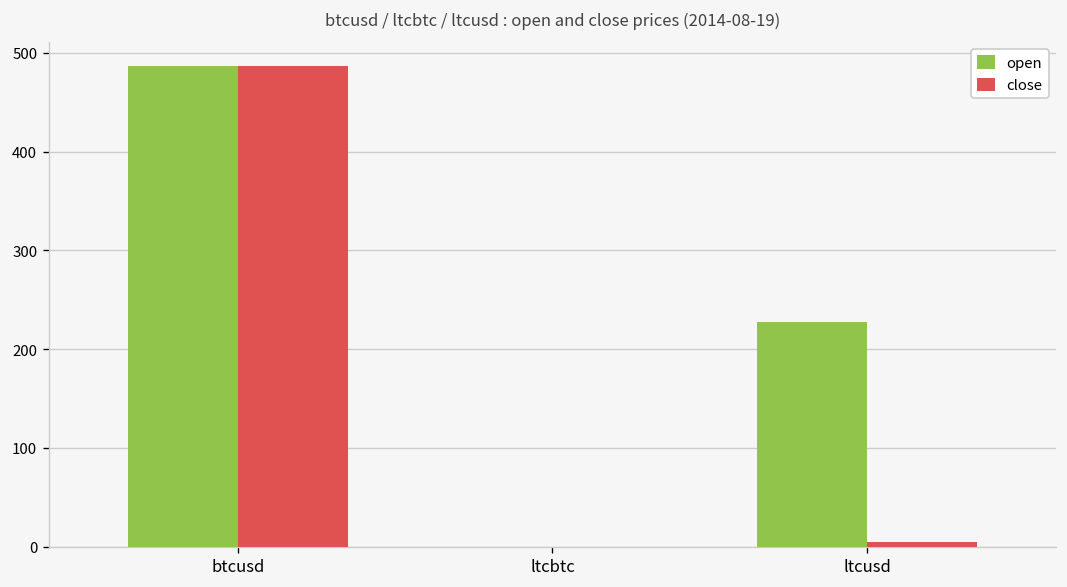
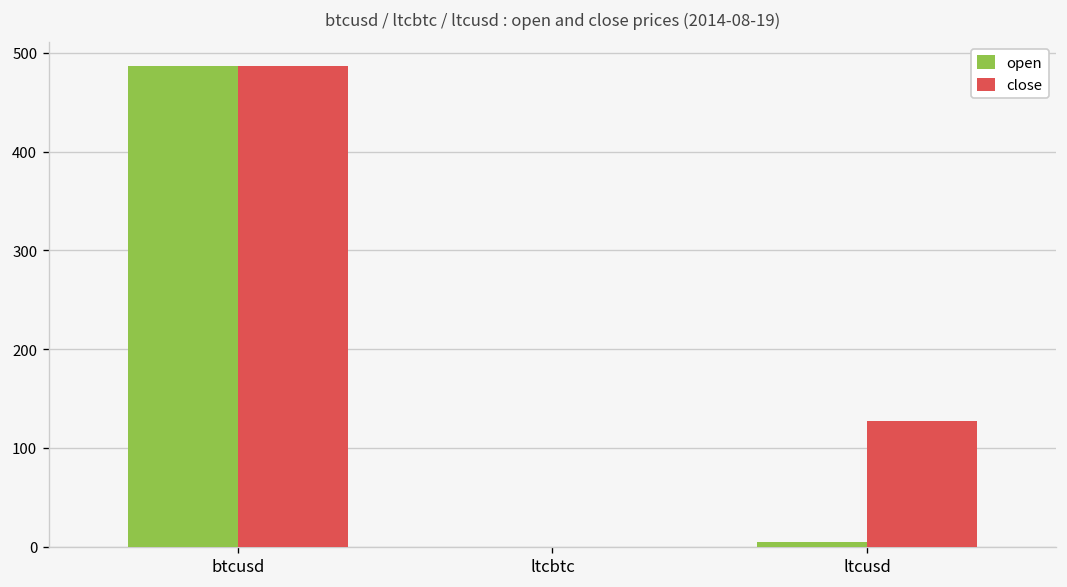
open, ltcusd: 230 -> 0
close, ltcusd: 0 -> 130
